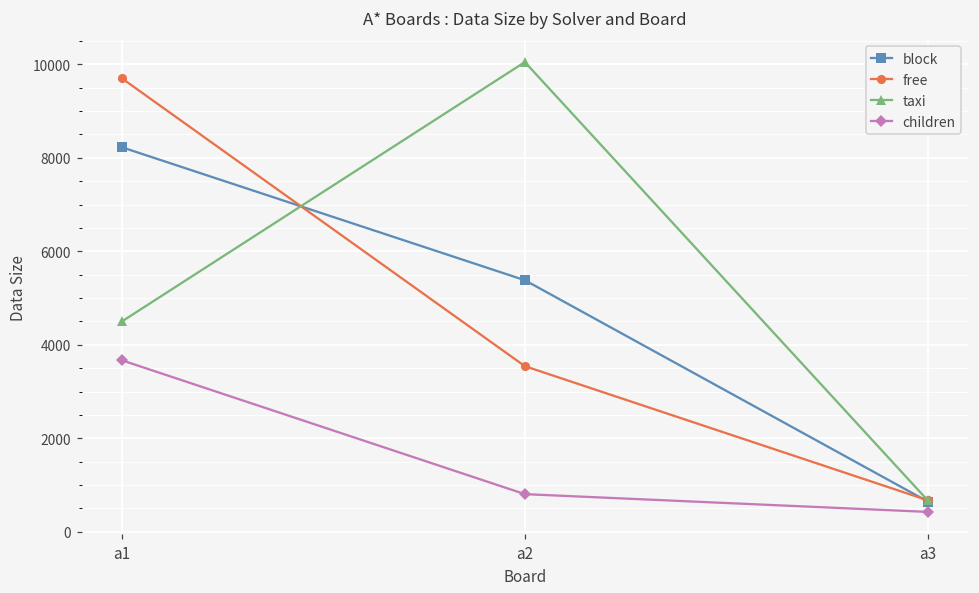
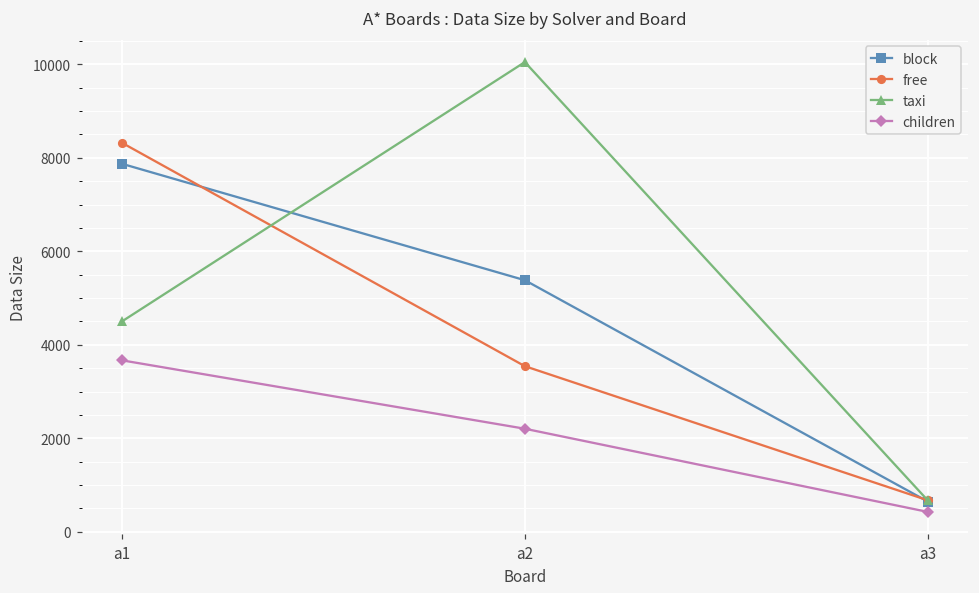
block, a1: 8200 -> 7900
free, a1: 9700 -> 8300
children, a2: 800 -> 2200
